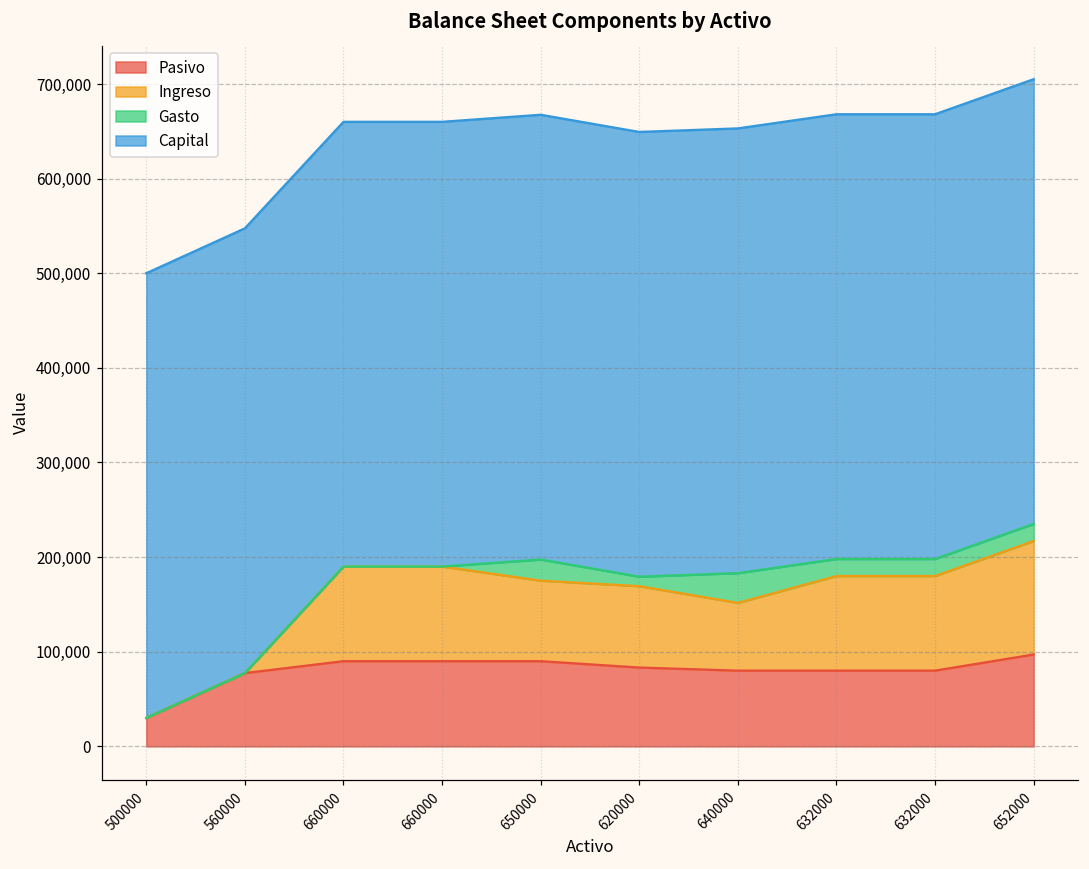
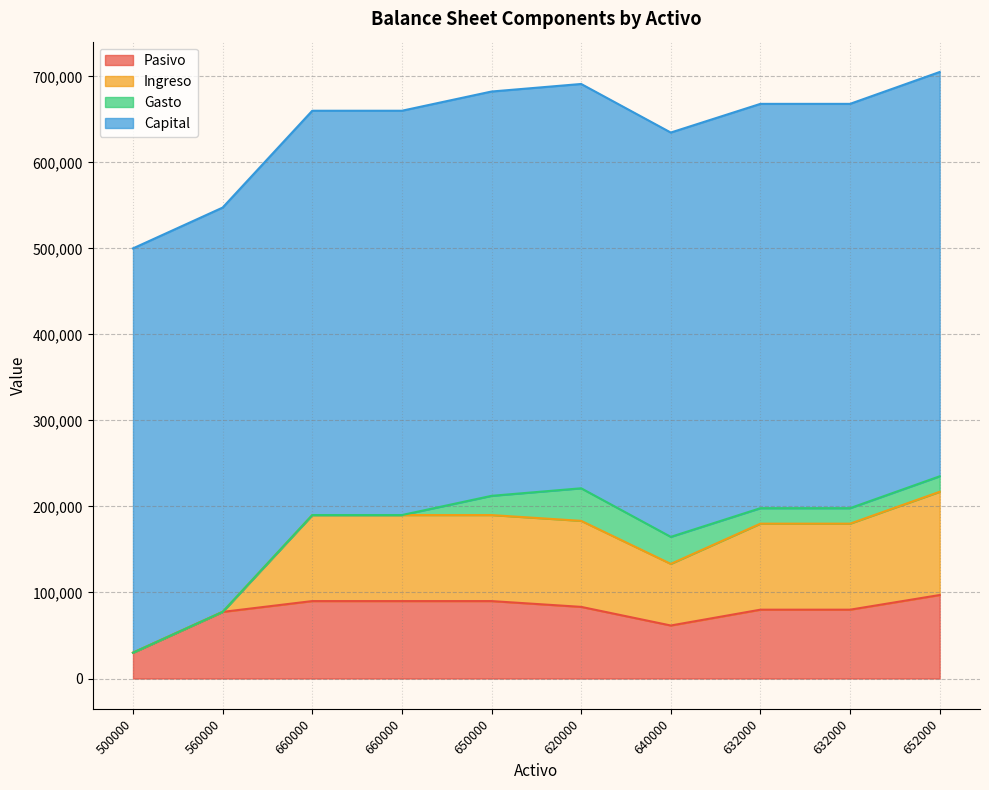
Ingreso, 650000: 90,000 -> 100,000
Ingreso, 620000: 90,000 -> 100,000
Gasto, 620000: 10,000 -> 40,000
Pasivo, 640000: 80,000 -> 60,000
